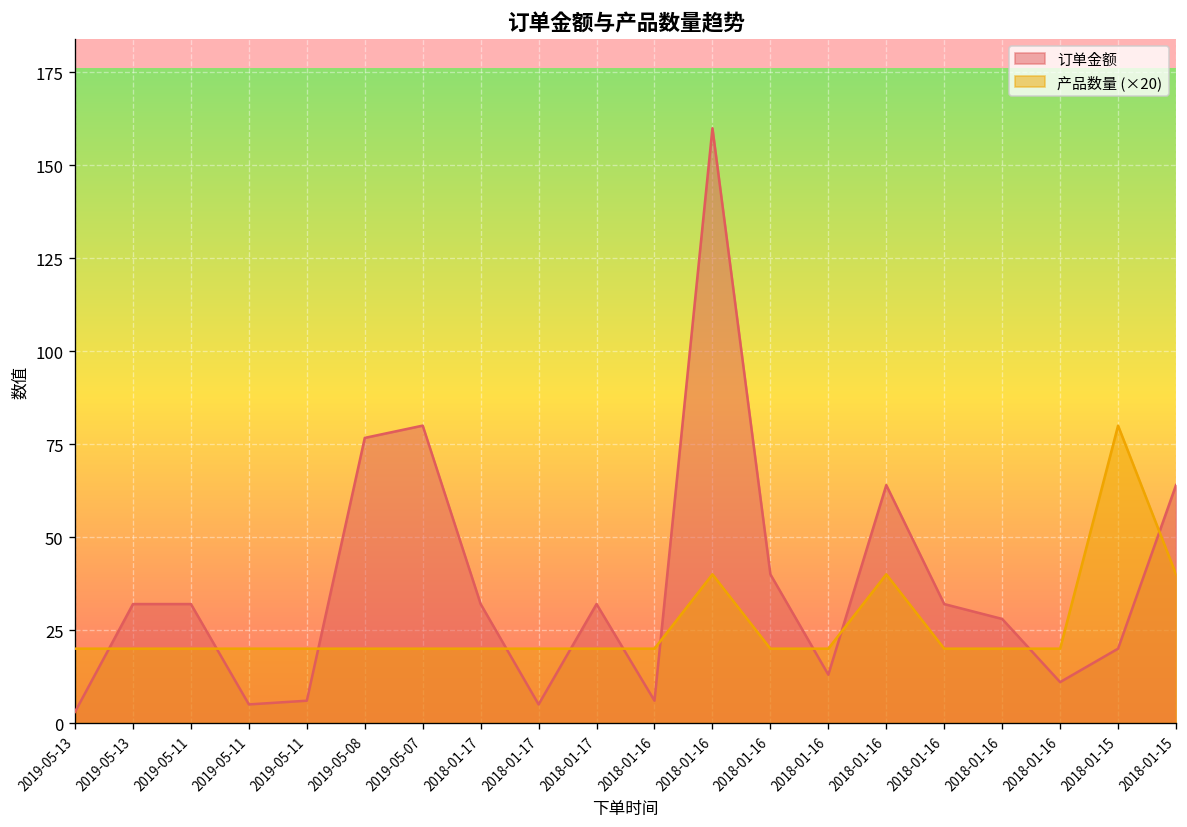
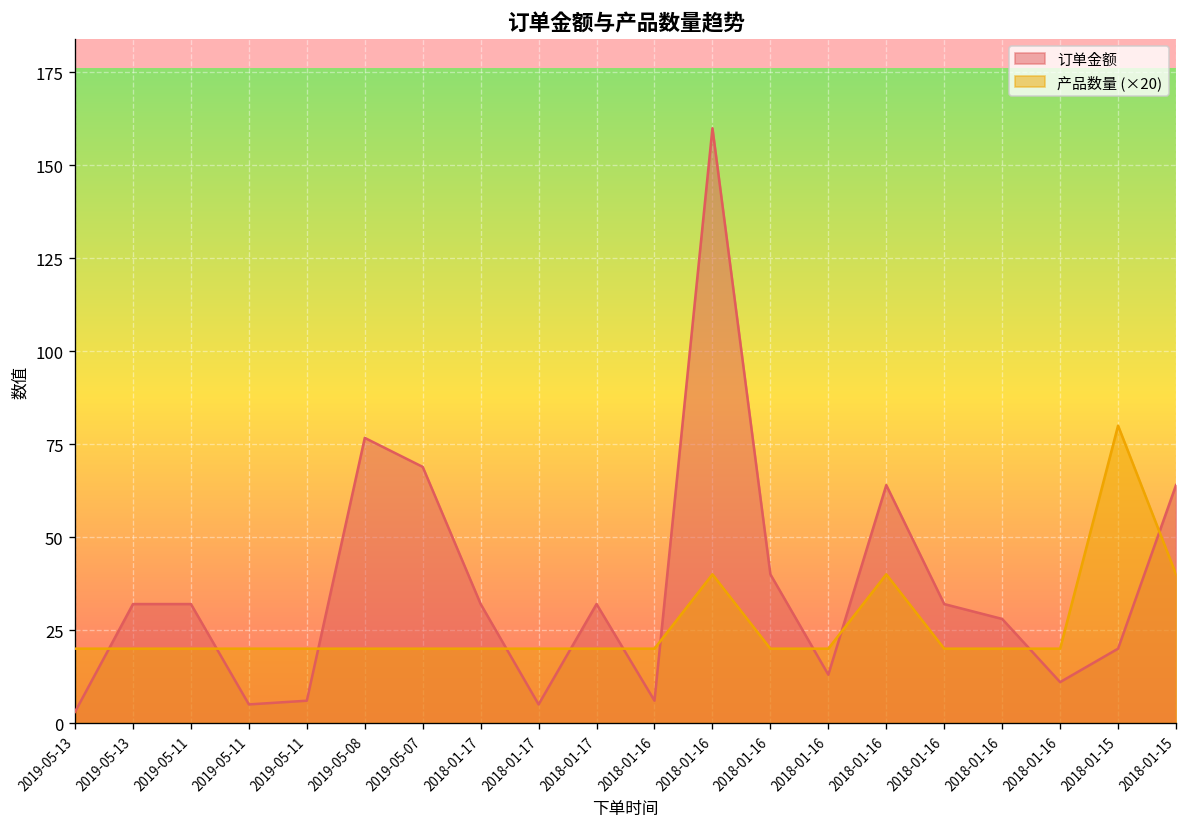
订单金额, 2019-05-07: 80 -> 69
